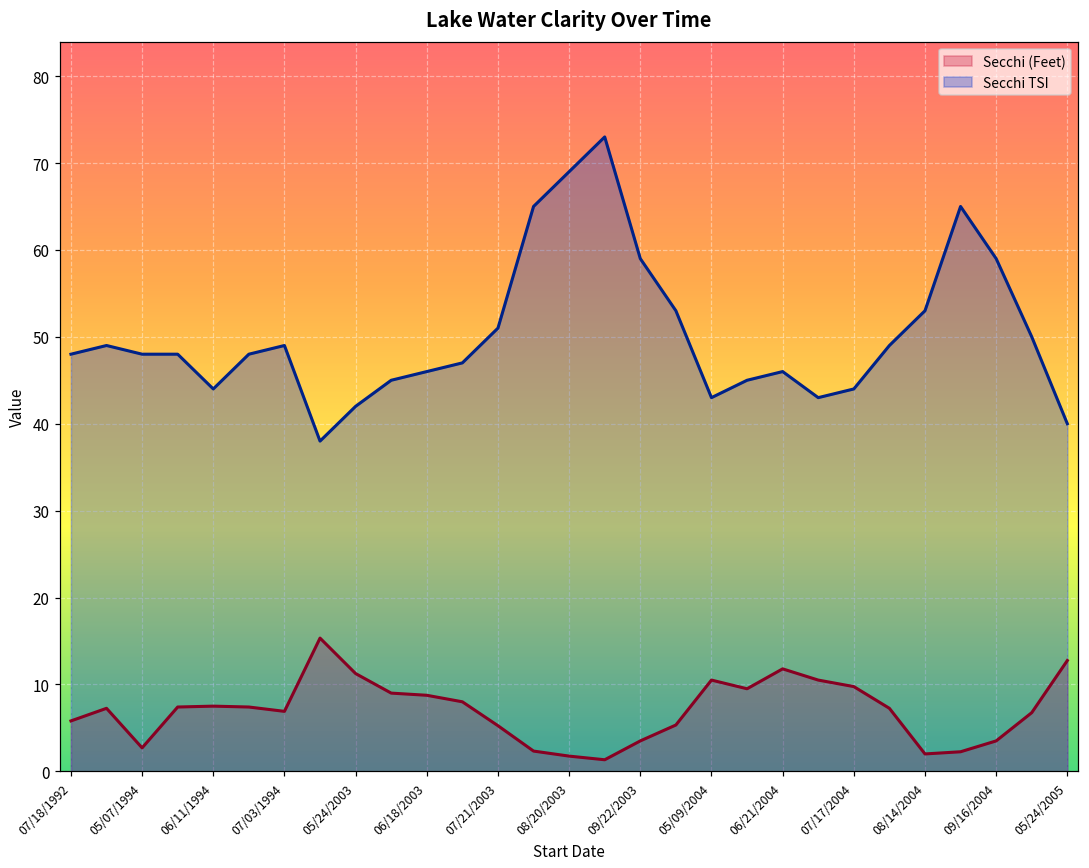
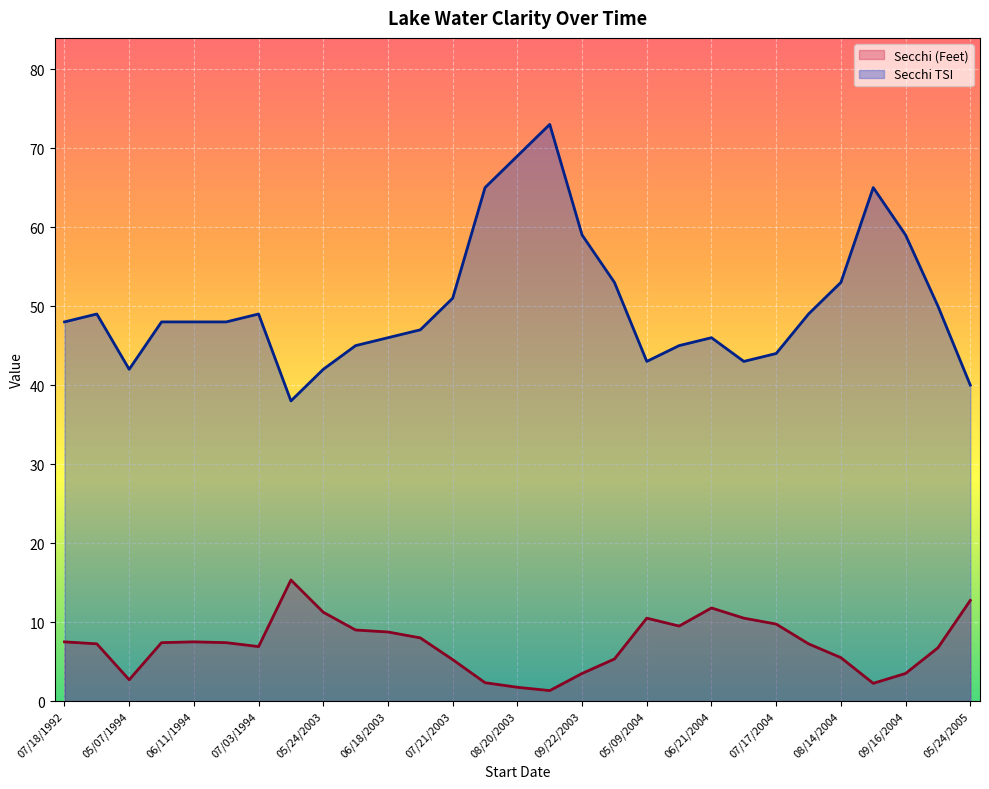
Secchi (Feet), 07/18/1992: 6 -> 8
Secchi TSI, 05/07/1994: 48 -> 42
Secchi TSI, 06/11/1994: 44 -> 48
Secchi (Feet), 08/14/2004: 2 -> 6
